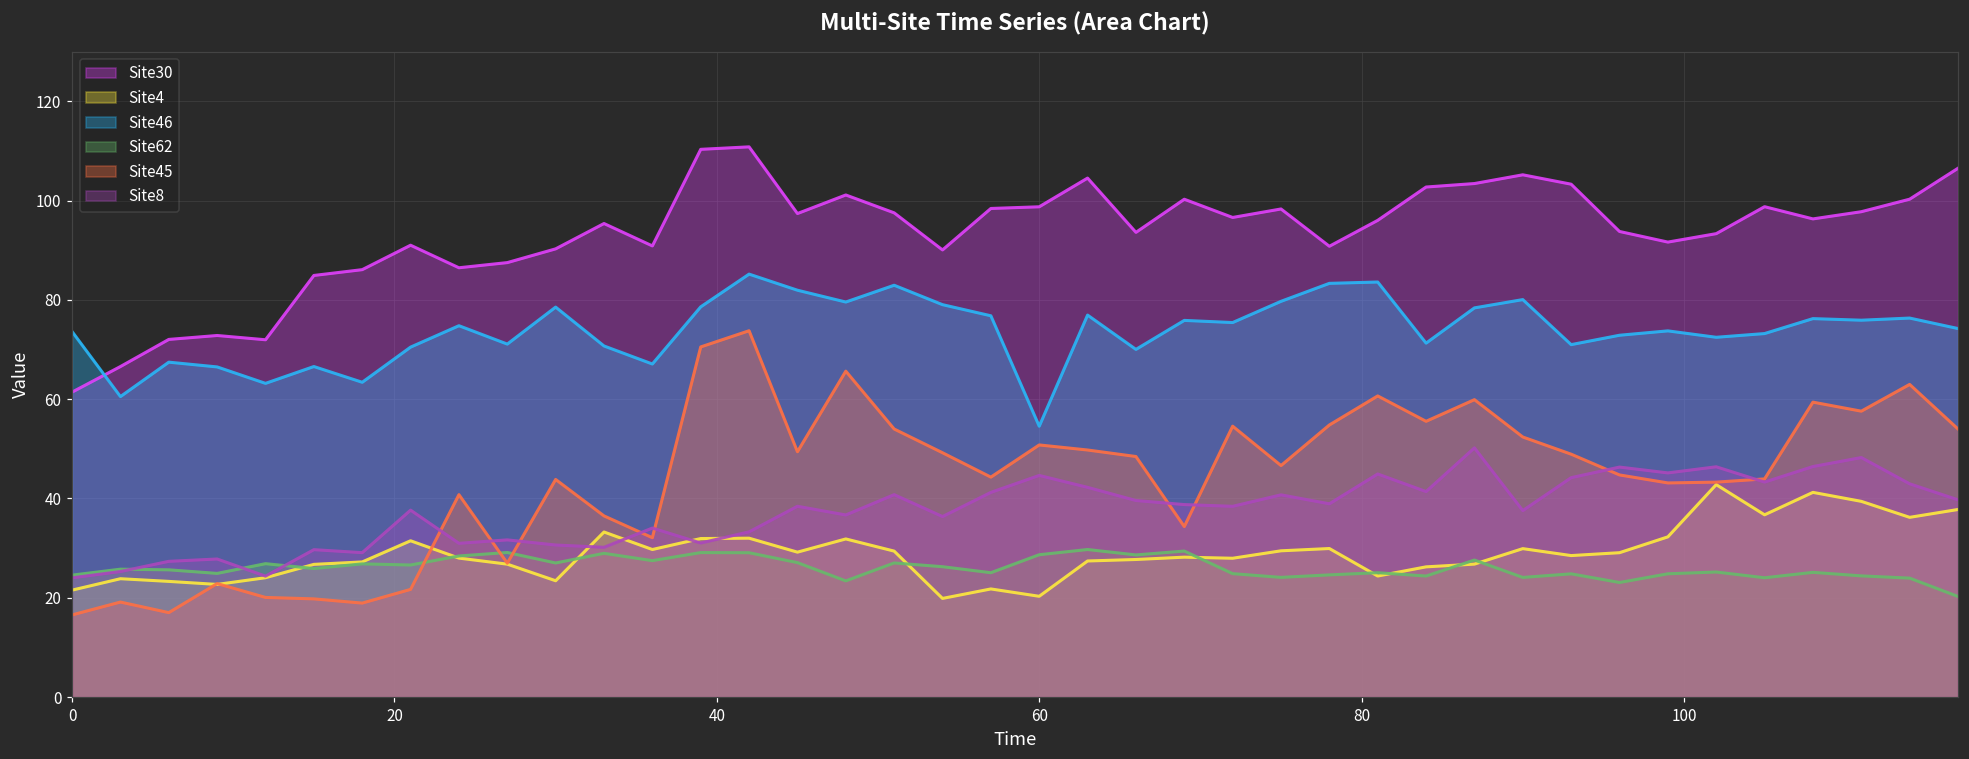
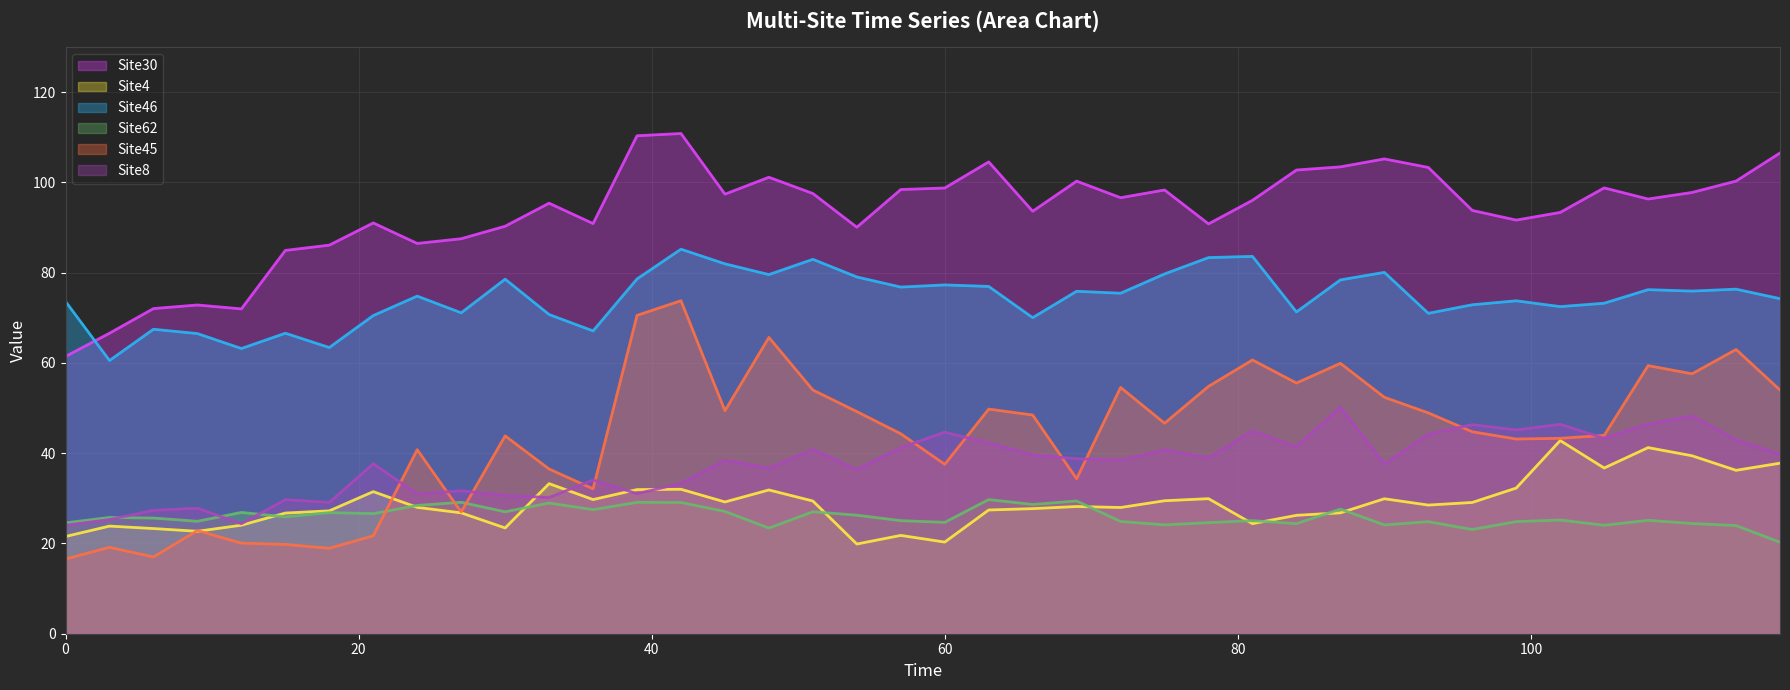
Site46, 60: 55 -> 77
Site62, 60: 29 -> 25
Site45, 60: 51 -> 38
